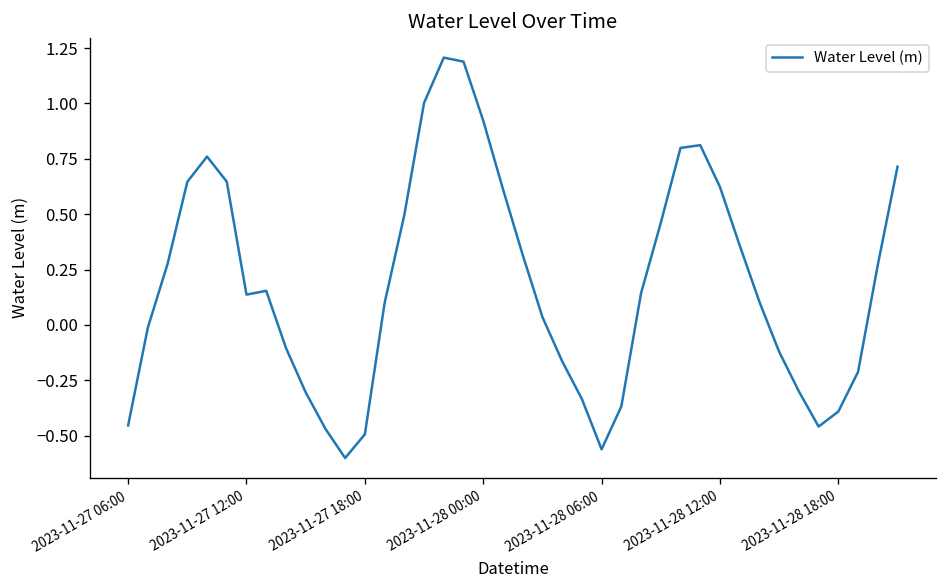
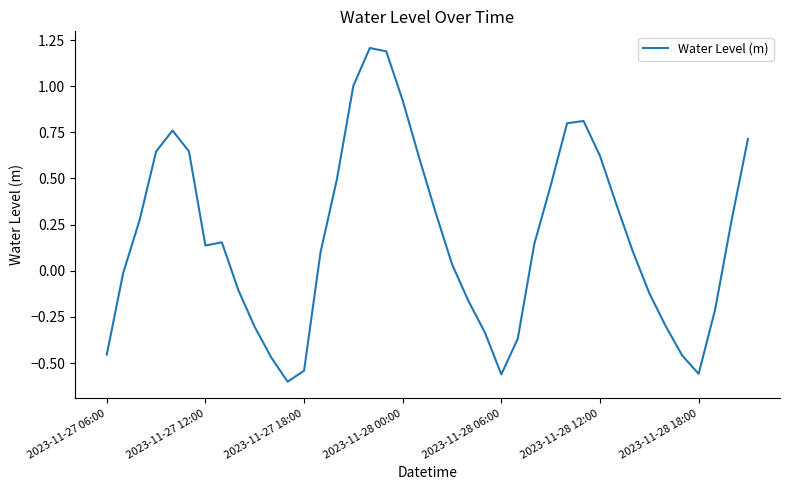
2023-11-27 18:00: -0.49 -> -0.54
2023-11-28 18:00: -0.39 -> -0.56
